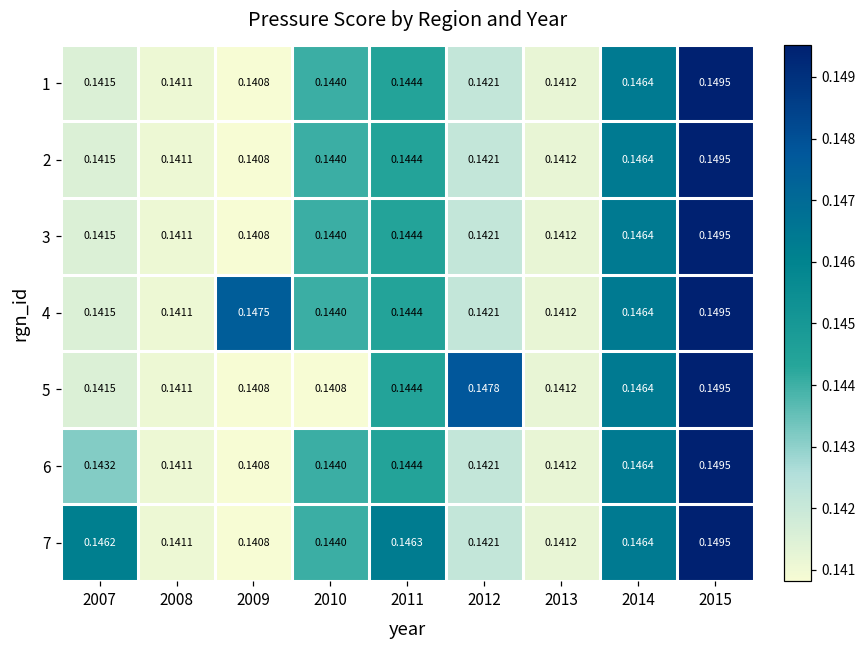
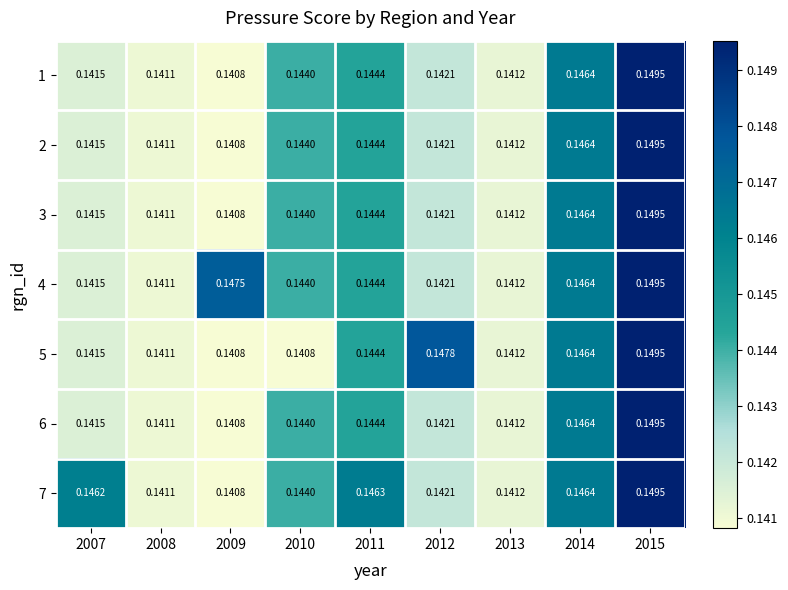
6, 2007: 0.1432 -> 0.1415
